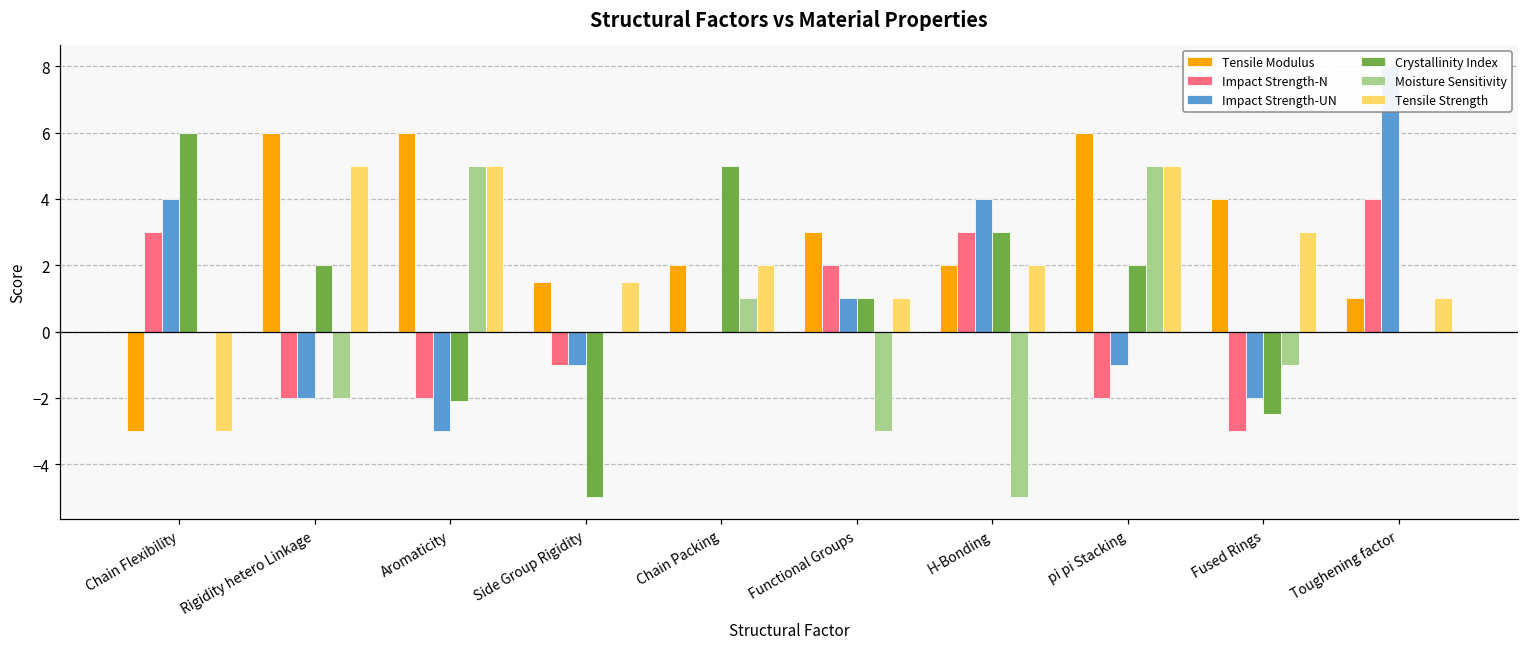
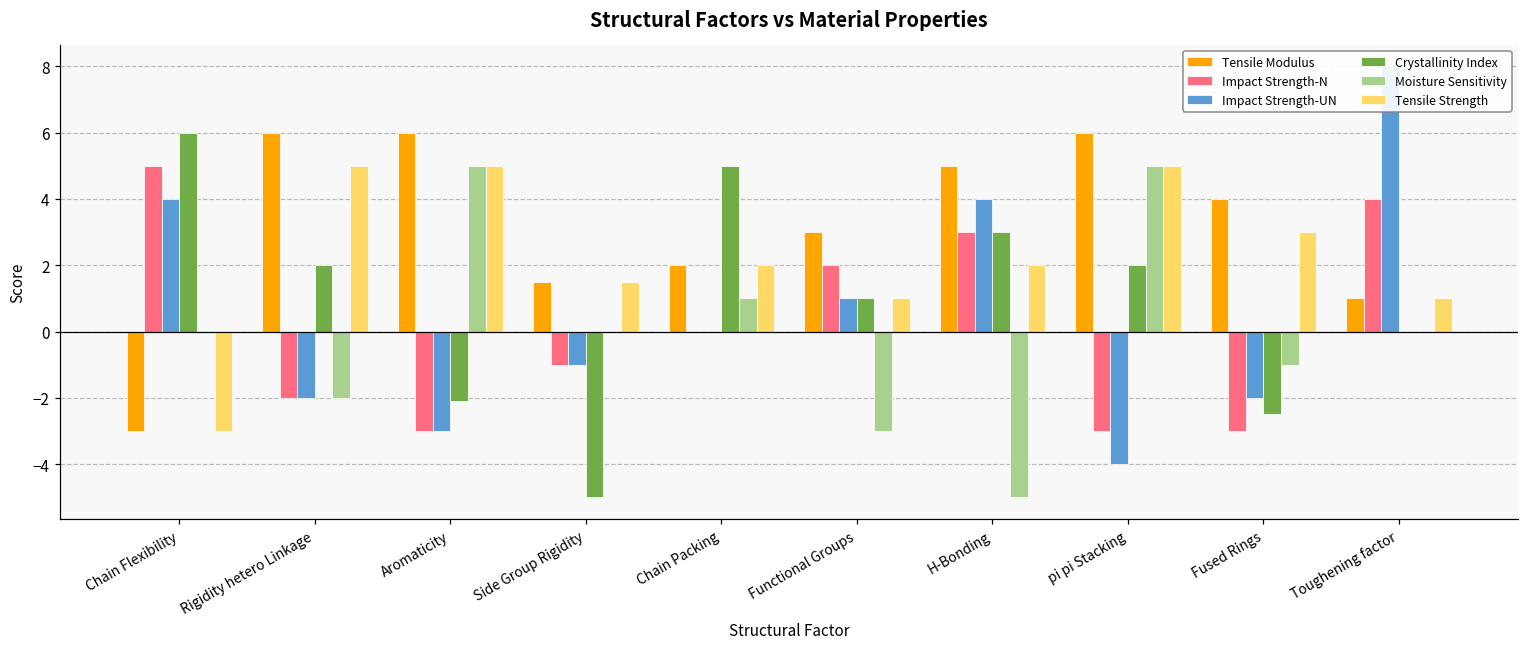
Impact Strength-N, Chain Flexibility: 3 -> 5
Impact Strength-N, Aromaticity: -2 -> -3
Tensile Modulus, H-Bonding: 2 -> 5
Impact Strength-N, pi pi Stacking: -2 -> -3
Impact Strength-UN, pi pi Stacking: -1 -> -4
